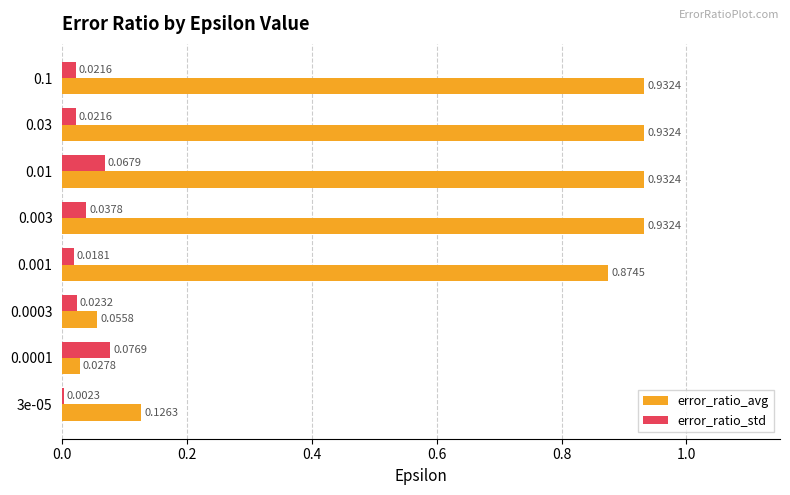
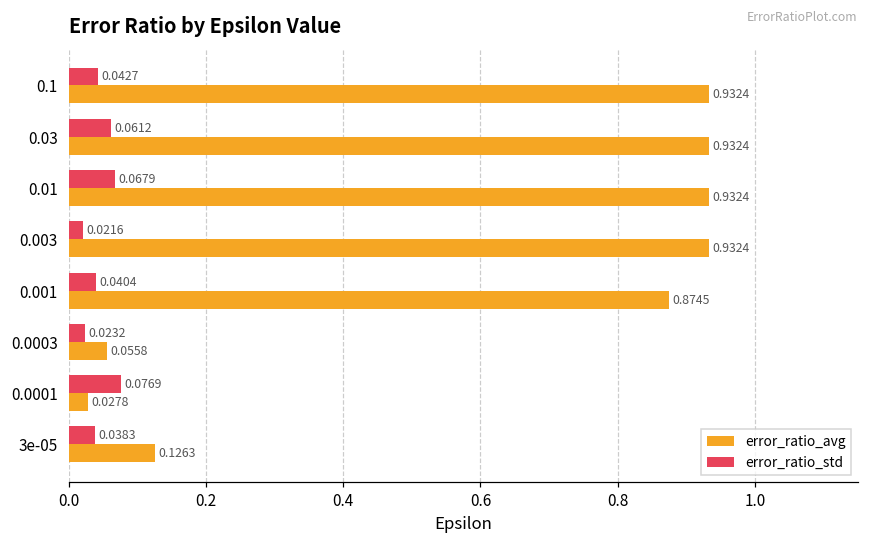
error_ratio_std, 0.1: 0.0216 -> 0.0427
error_ratio_std, 0.03: 0.0216 -> 0.0612
error_ratio_std, 0.003: 0.0378 -> 0.0216
error_ratio_std, 0.001: 0.0181 -> 0.0404
error_ratio_std, 3e-05: 0.0023 -> 0.0383
